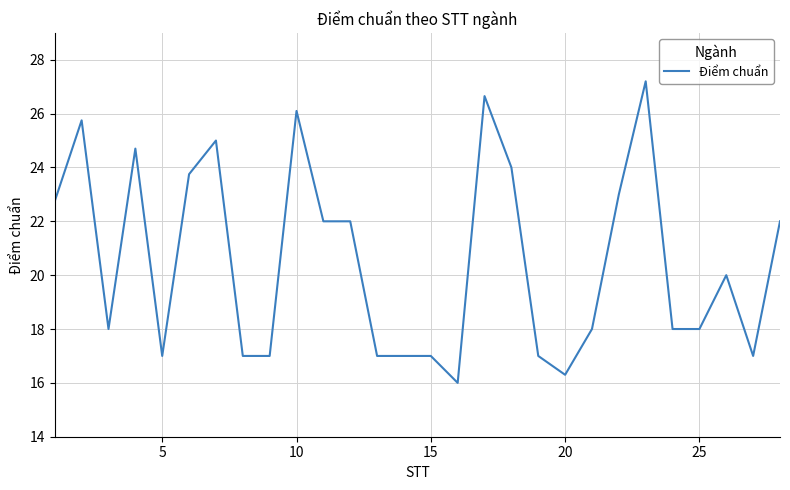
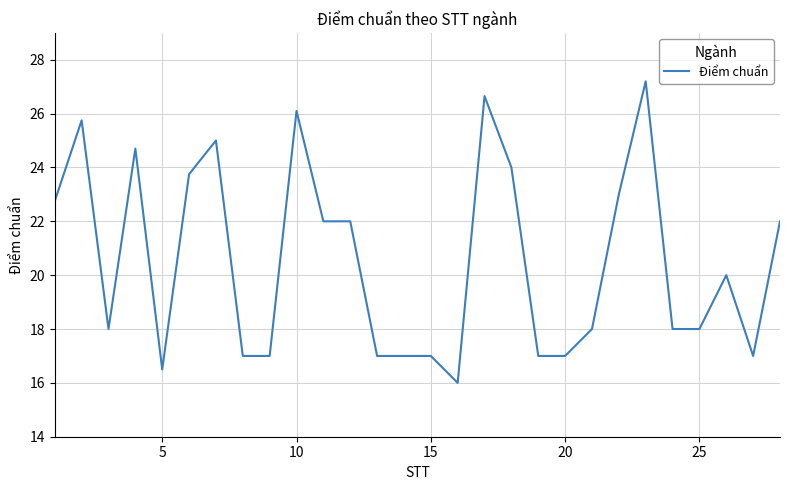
5: 17.0 -> 16.5
20: 16.3 -> 17.0
